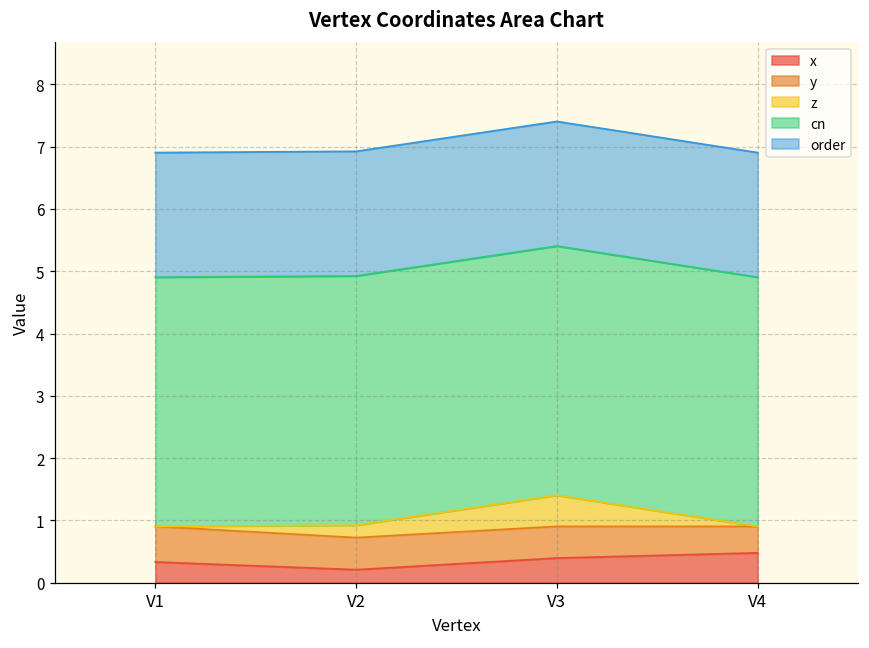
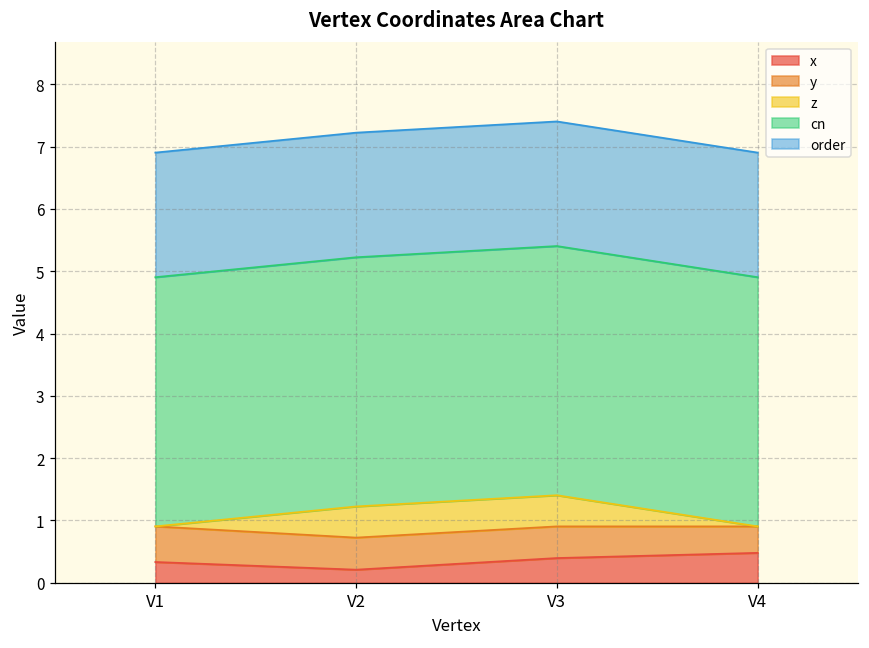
z, V2: 0.2 -> 0.5
